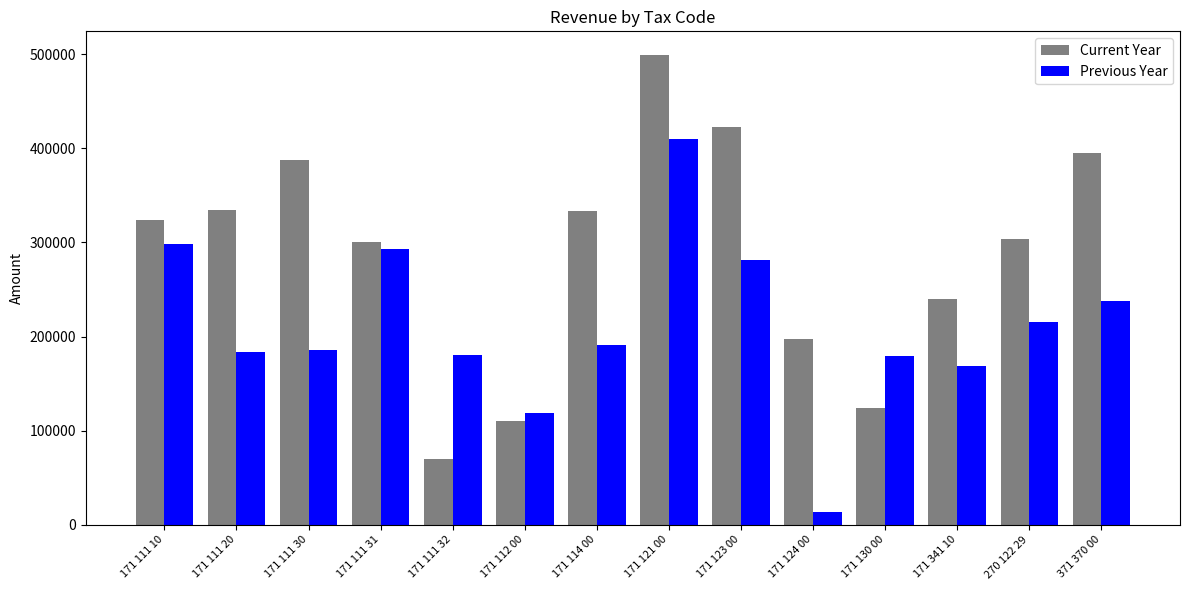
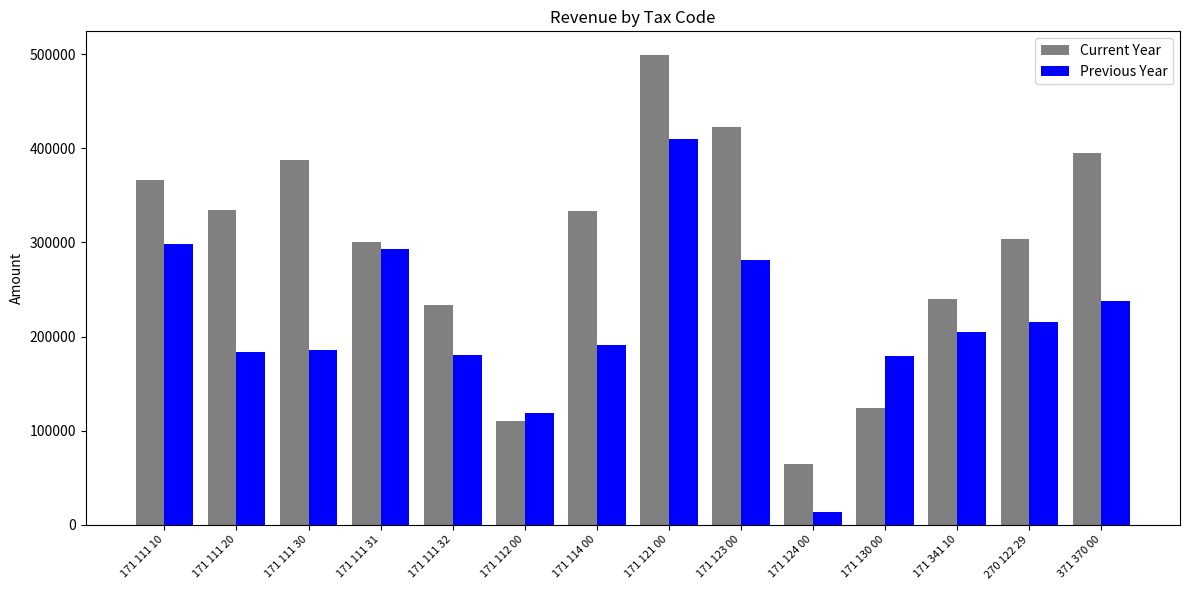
Current Year, 171 111 10: 320000 -> 370000
Current Year, 171 111 32: 70000 -> 230000
Current Year, 171 124 00: 200000 -> 60000
Previous Year, 171 341 10: 170000 -> 210000
